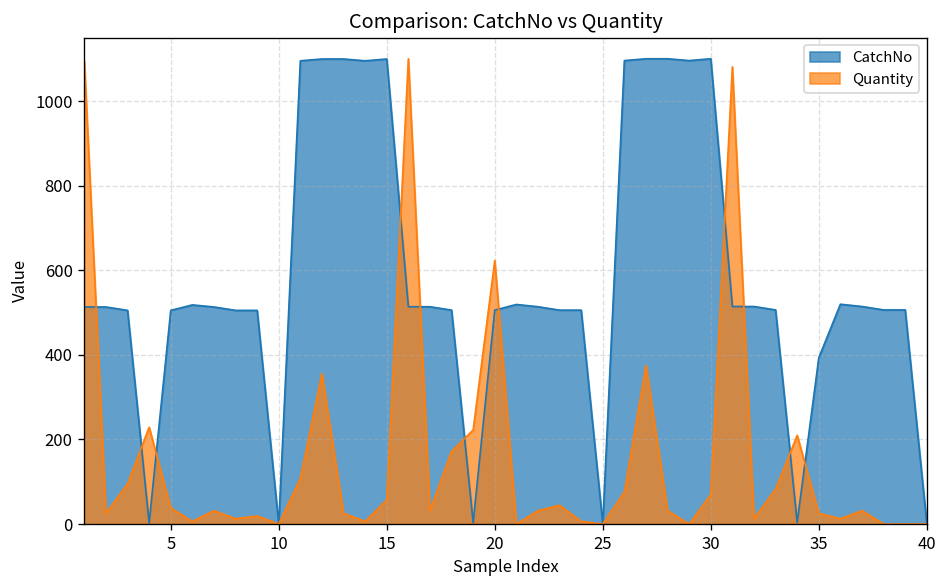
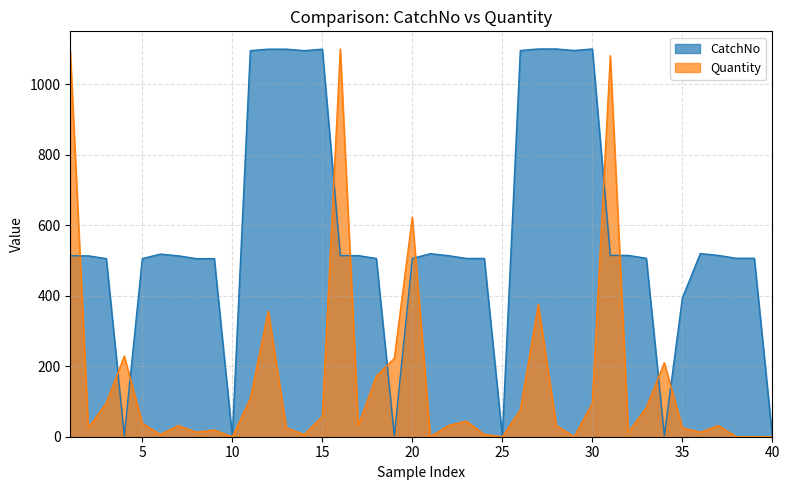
Quantity, 30: 70 -> 100
